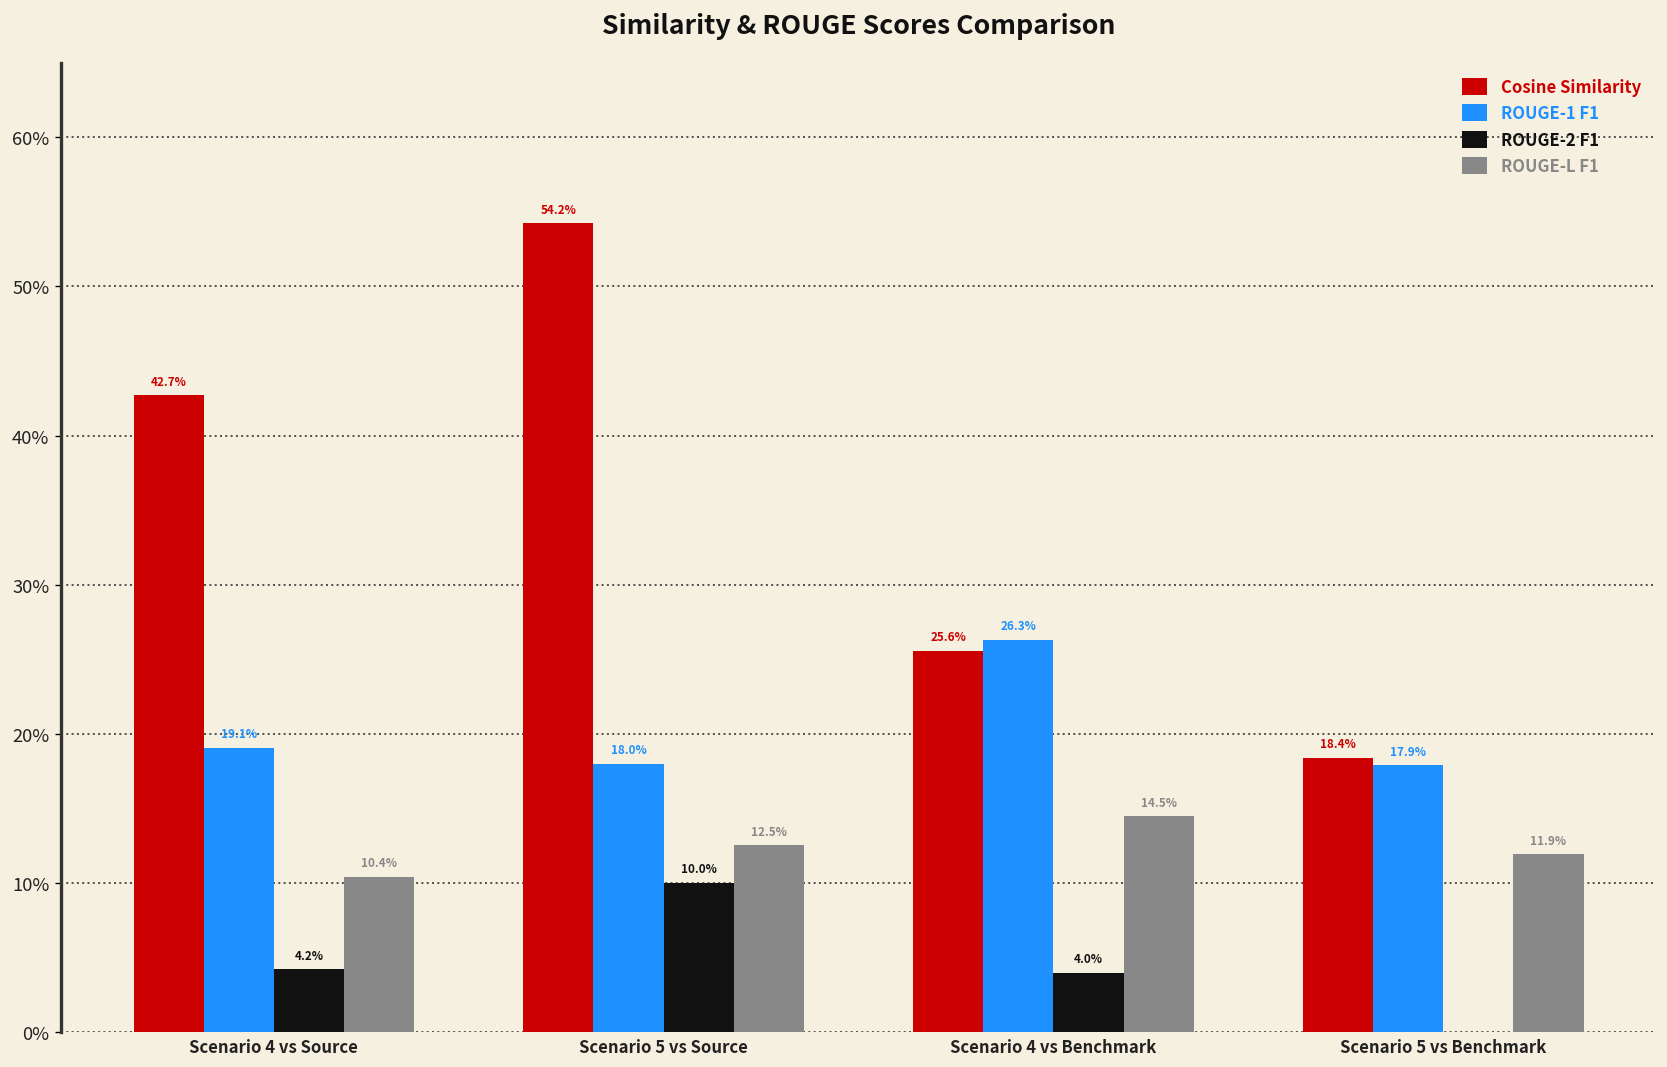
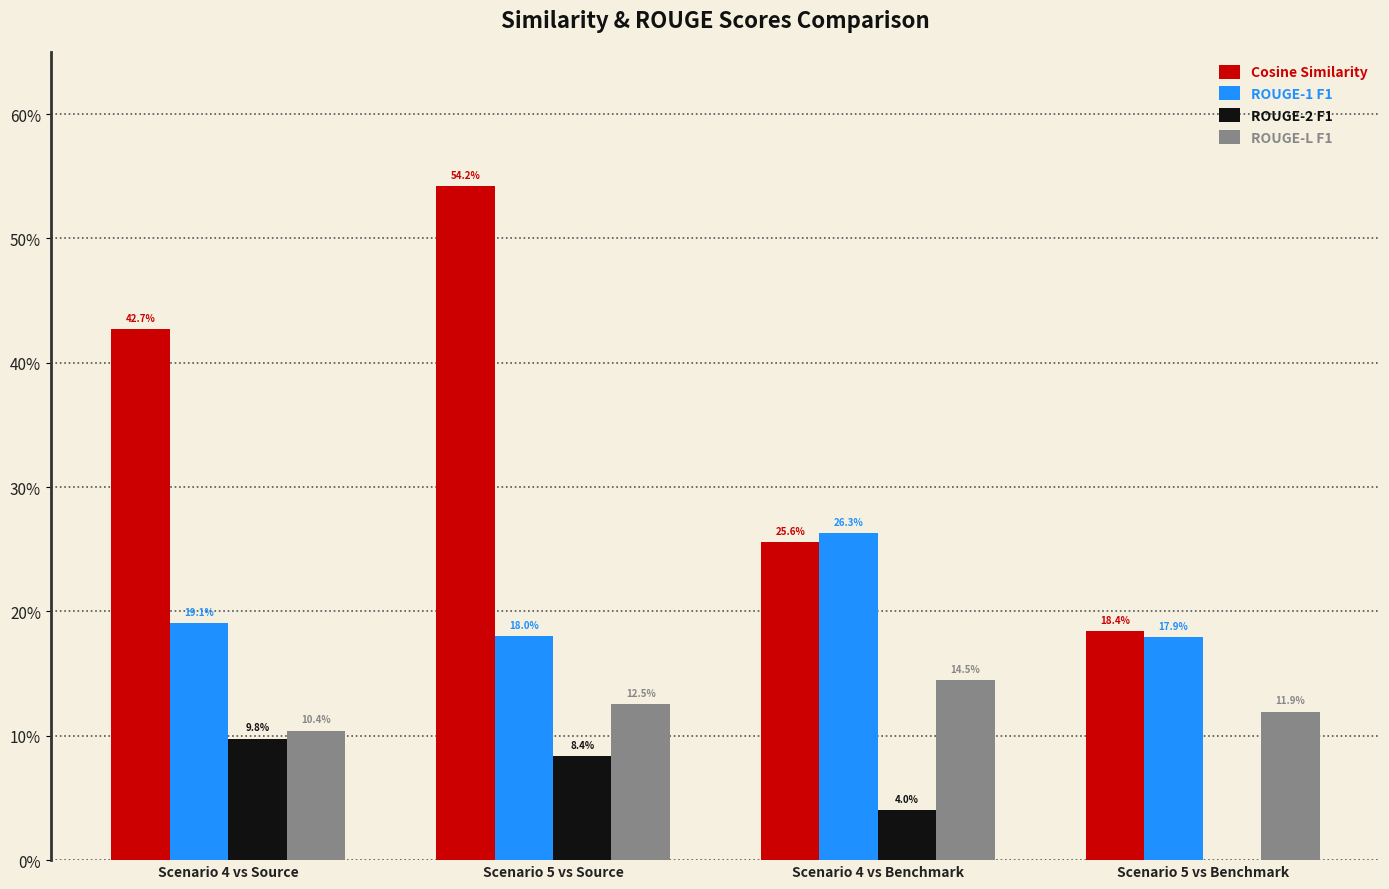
ROUGE-2 F1, Scenario 4 vs Source: 4.2% -> 9.8%
ROUGE-2 F1, Scenario 5 vs Source: 10.0% -> 8.4%
